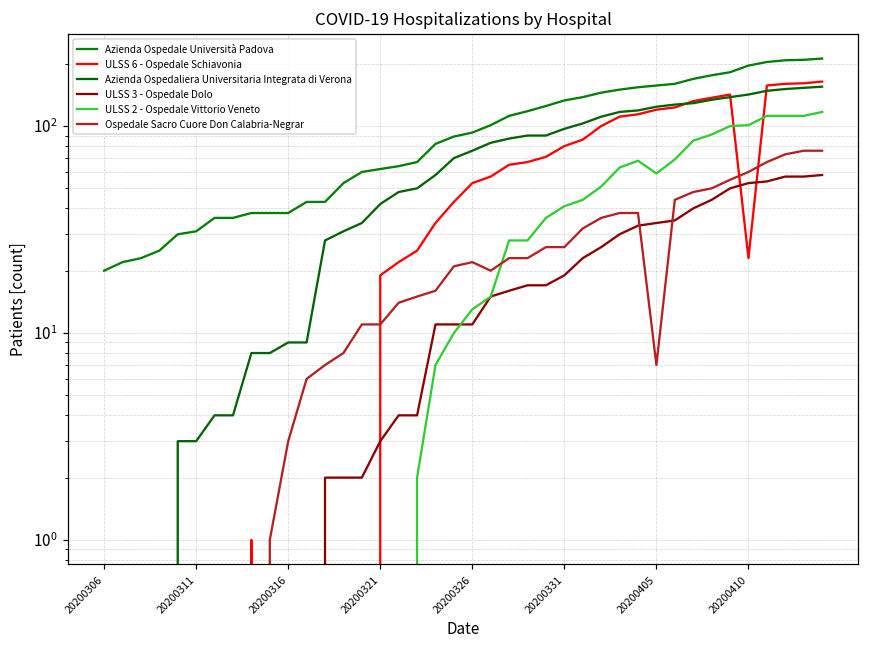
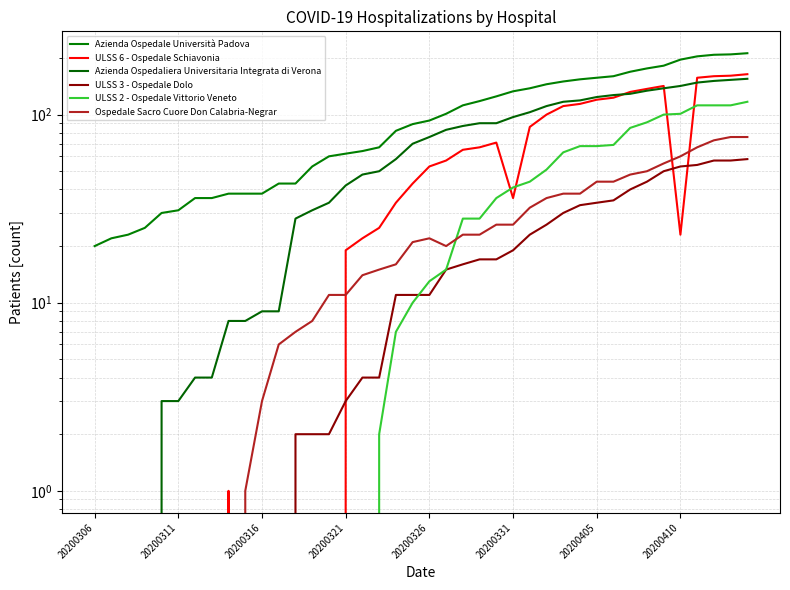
ULSS 6 - Ospedale Schiavonia, 20200331: 80 -> 36
ULSS 2 - Ospedale Vittorio Veneto, 20200405: 59 -> 68
Ospedale Sacro Cuore Don Calabria-Negrar, 20200405: 7 -> 44
